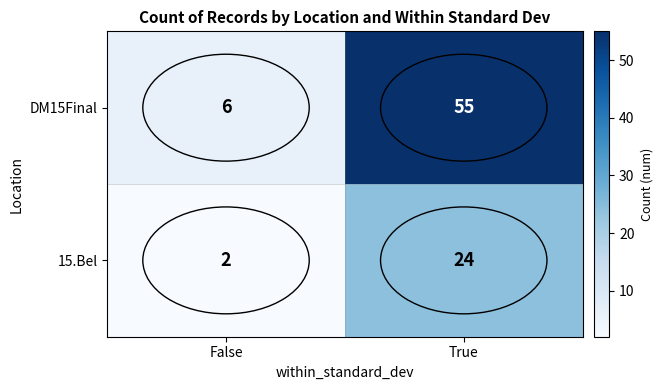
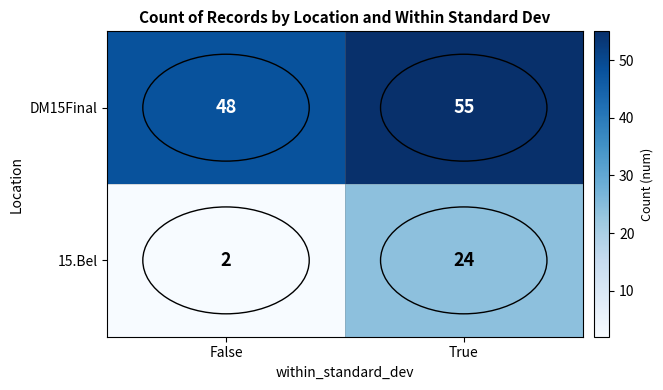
DM15Final, False: 6 -> 48
